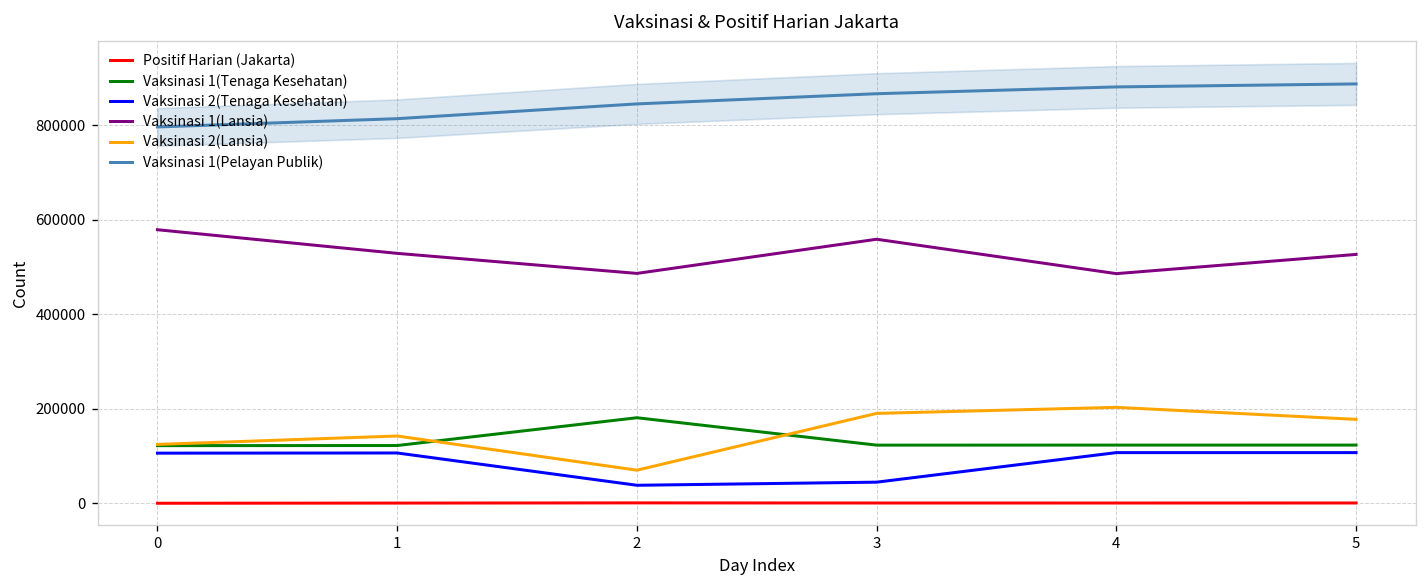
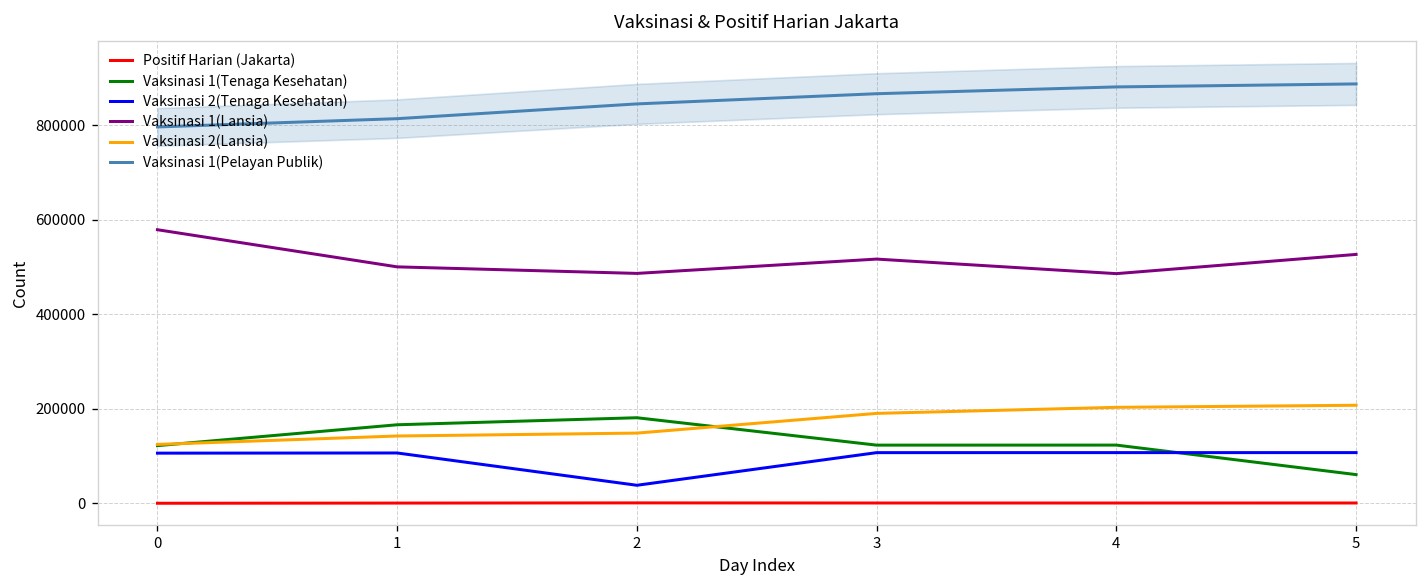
Vaksinasi 1(Tenaga Kesehatan), 1: 120000 -> 170000
Vaksinasi 1(Lansia), 1: 530000 -> 500000
Vaksinasi 2(Lansia), 2: 70000 -> 150000
Vaksinasi 2(Tenaga Kesehatan), 3: 50000 -> 110000
Vaksinasi 1(Lansia), 3: 560000 -> 520000
Vaksinasi 1(Tenaga Kesehatan), 5: 120000 -> 60000
Vaksinasi 2(Lansia), 5: 180000 -> 210000
